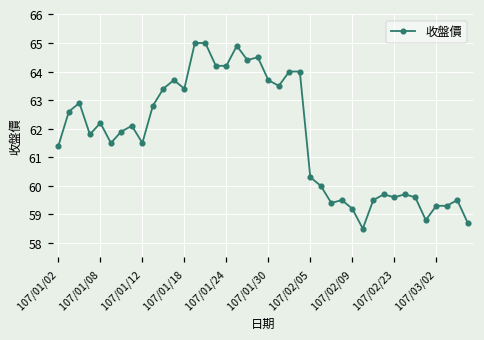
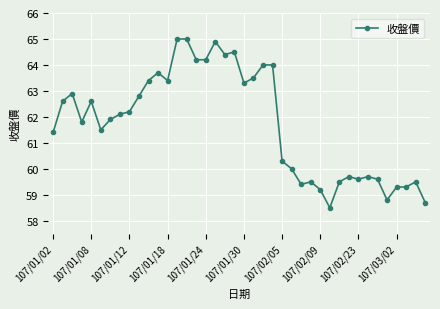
107/01/08: 62.2 -> 62.6
107/01/12: 61.5 -> 62.2
107/01/30: 63.7 -> 63.3
